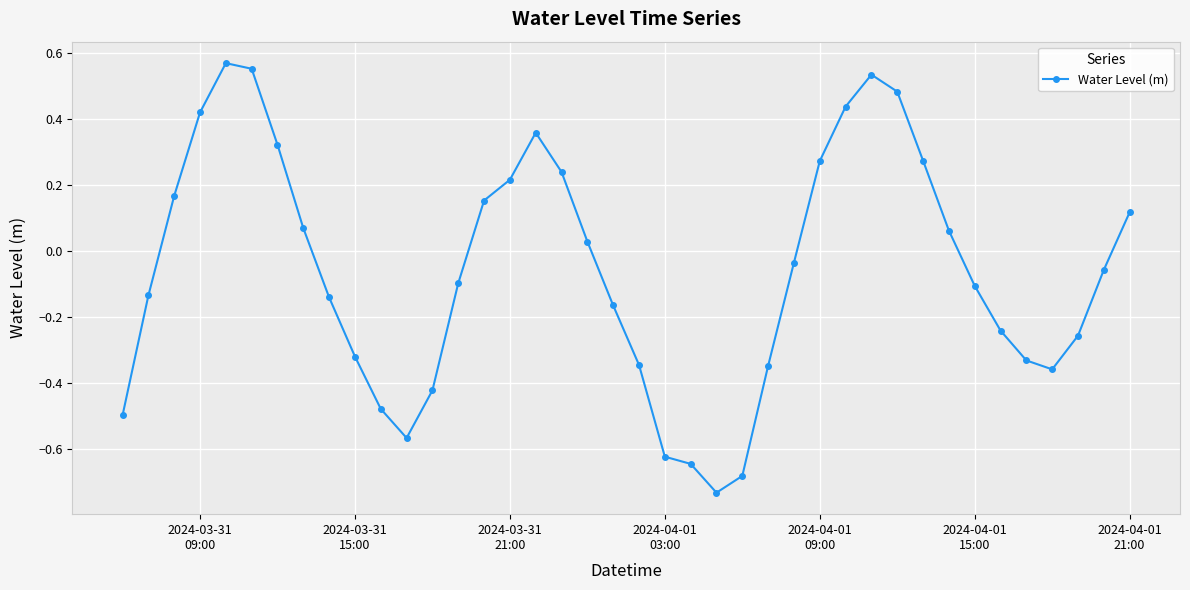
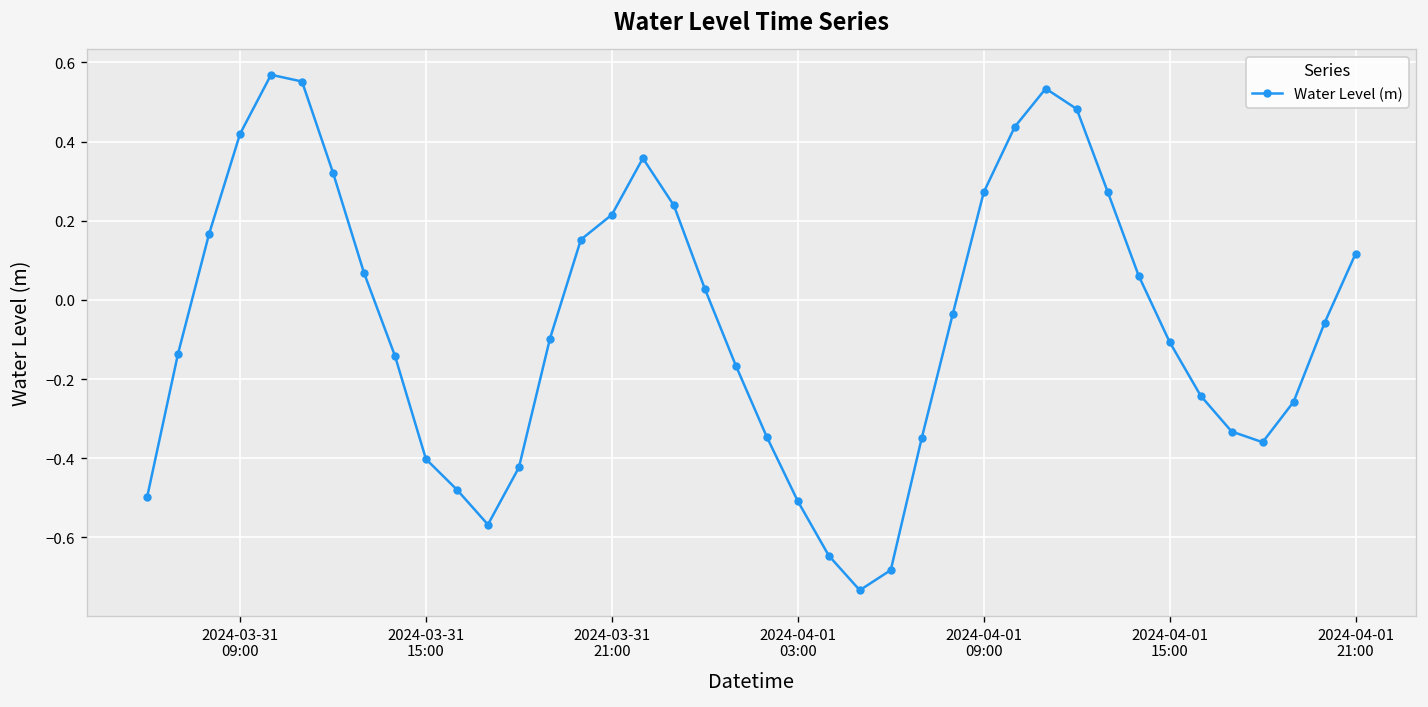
2024-03-31 15:00: -0.32 -> -0.40
2024-04-01 03:00: -0.62 -> -0.51
